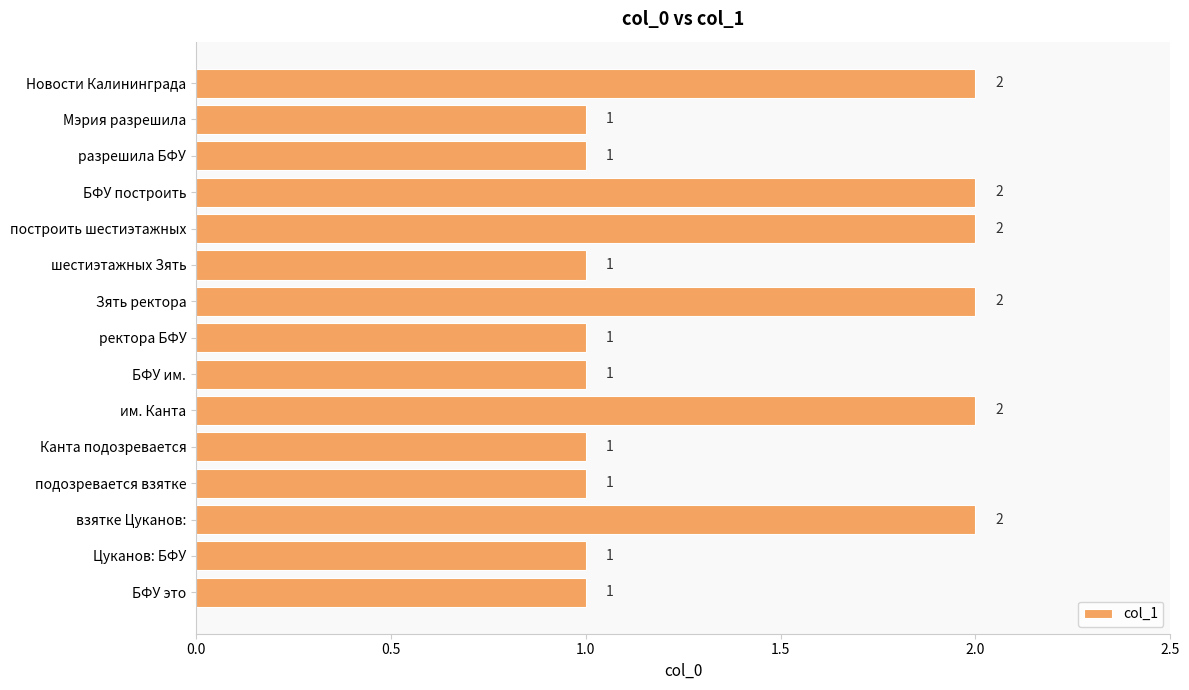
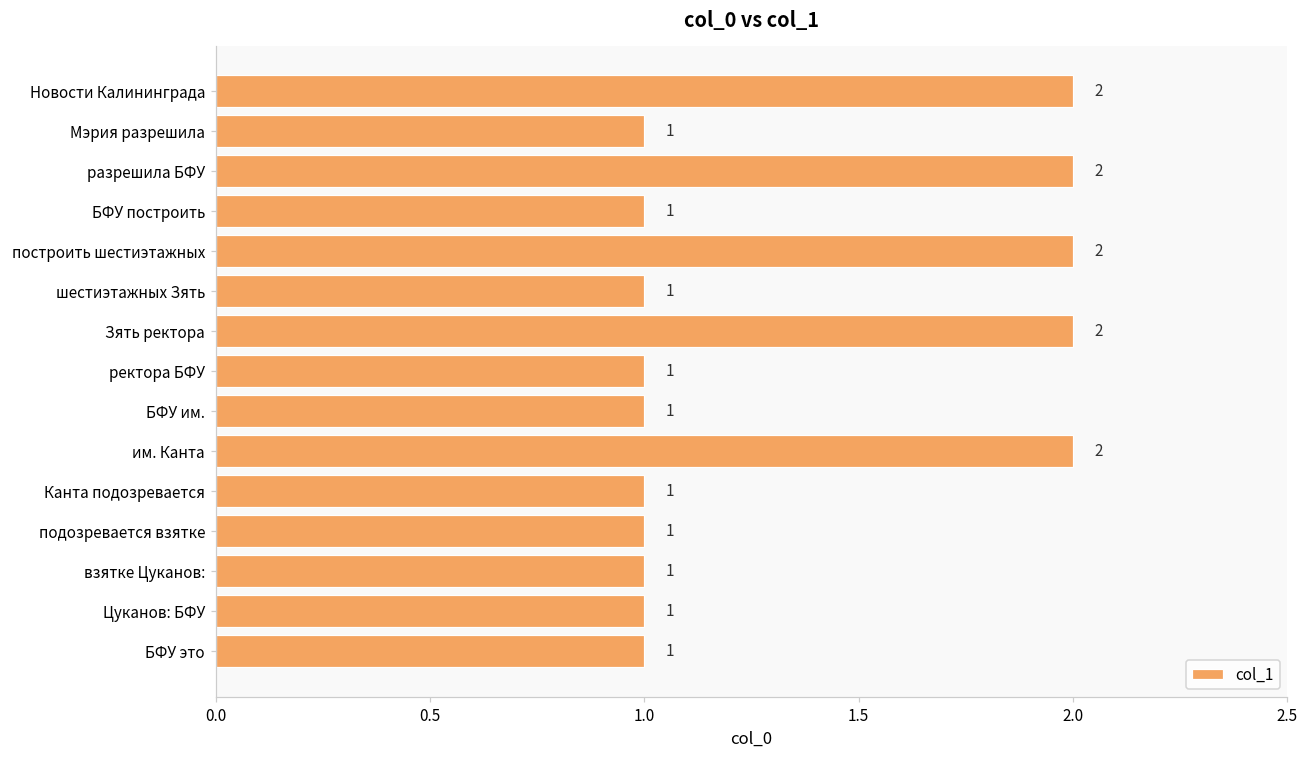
разрешила БФУ: 1 -> 2
БФУ построить: 2 -> 1
взятке Цуканов:: 2 -> 1
